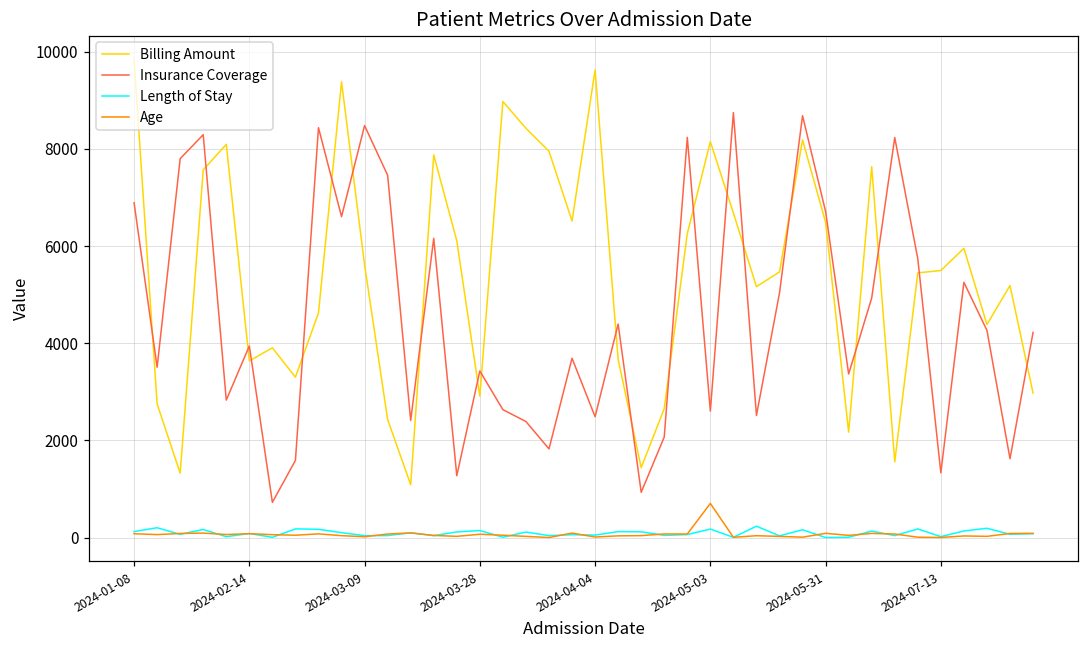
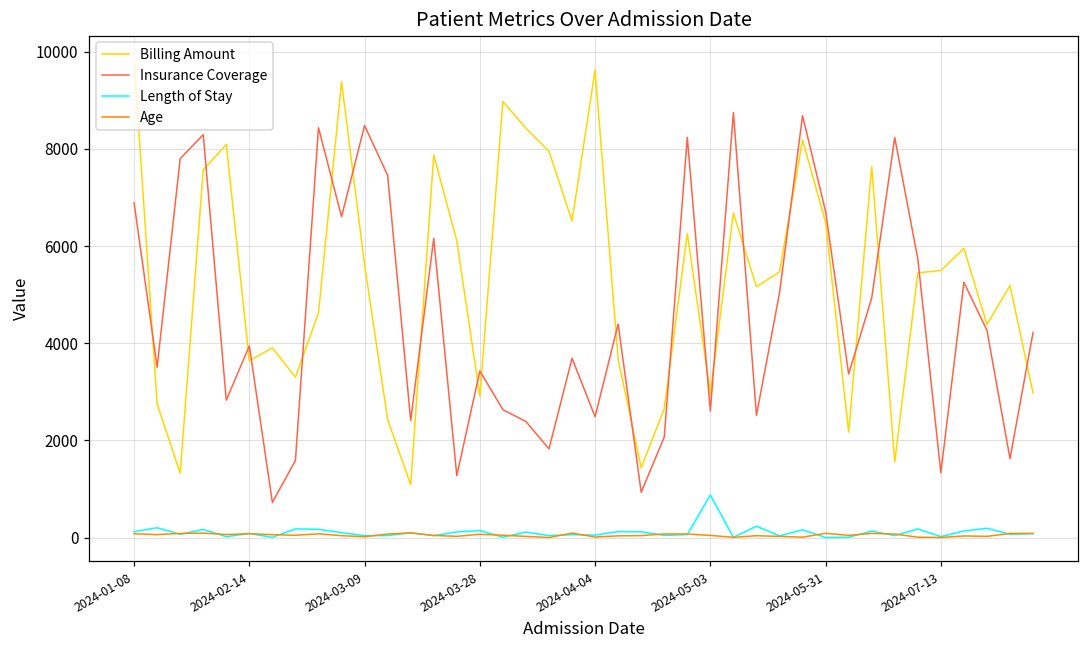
Billing Amount, 2024-05-03: 8100 -> 3000
Length of Stay, 2024-05-03: 200 -> 900
Age, 2024-05-03: 700 -> 0
